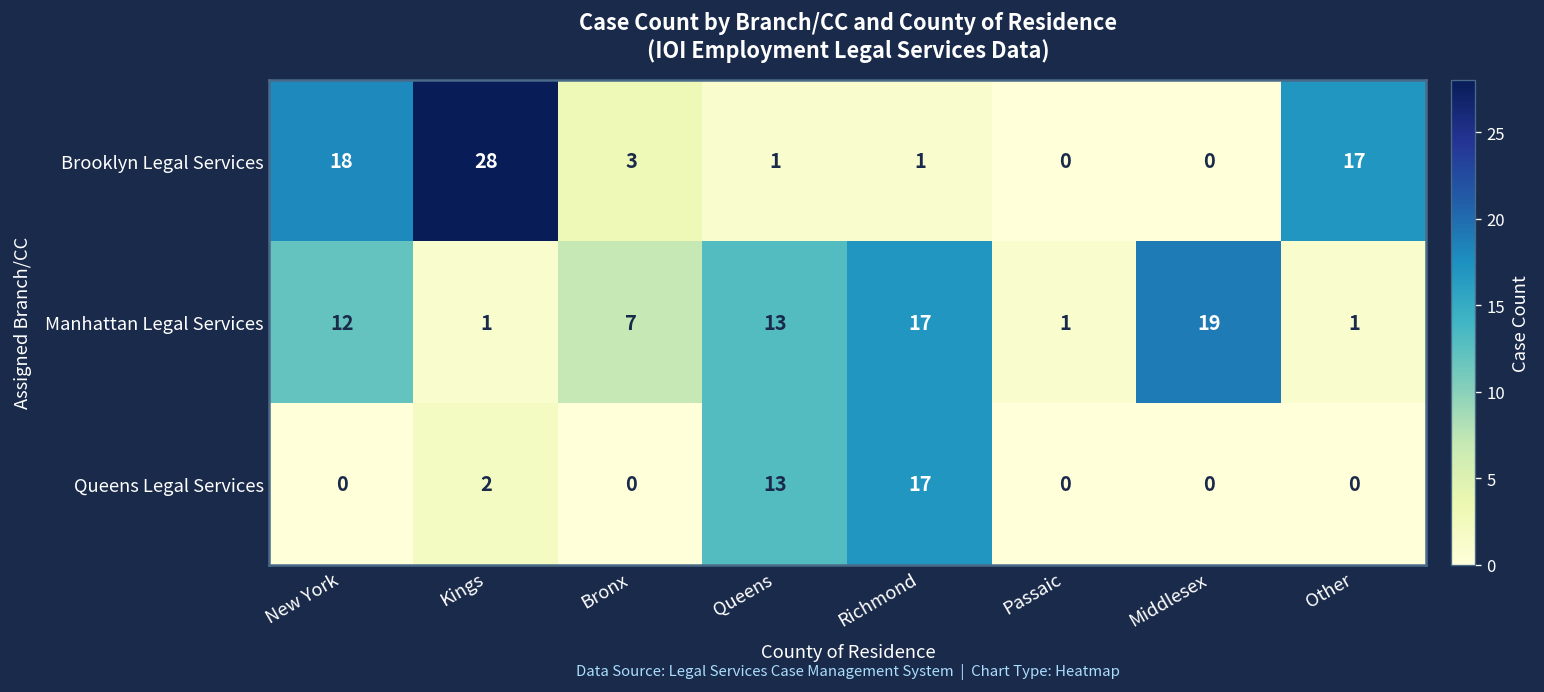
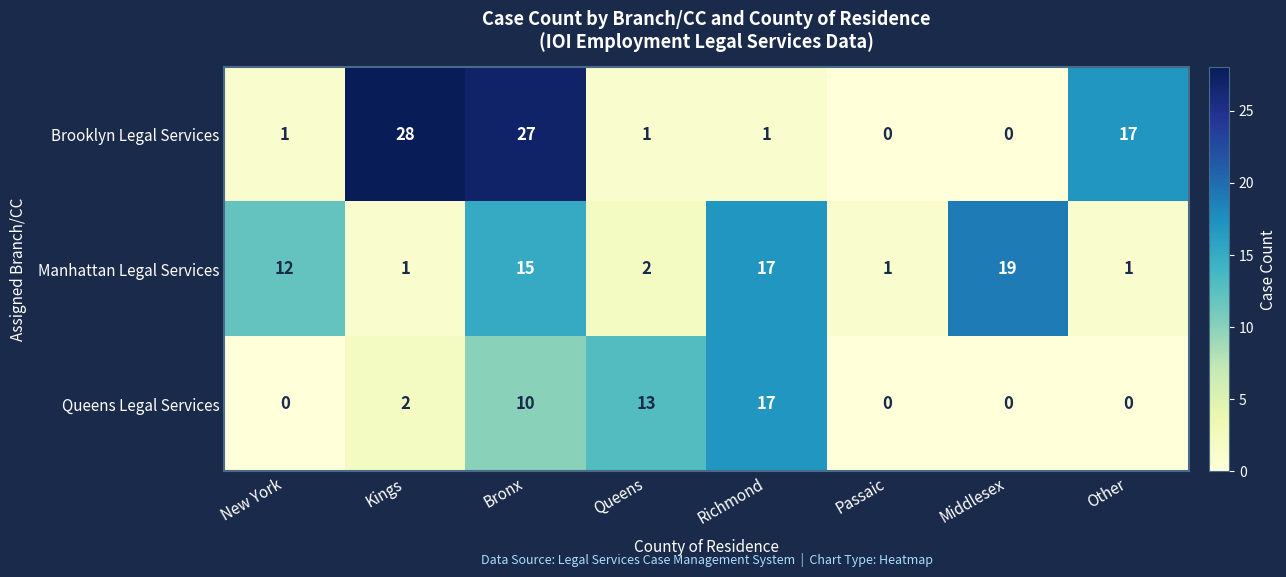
Brooklyn Legal Services, New York: 18 -> 1
Brooklyn Legal Services, Bronx: 3 -> 27
Manhattan Legal Services, Bronx: 7 -> 15
Manhattan Legal Services, Queens: 13 -> 2
Queens Legal Services, Bronx: 0 -> 10
